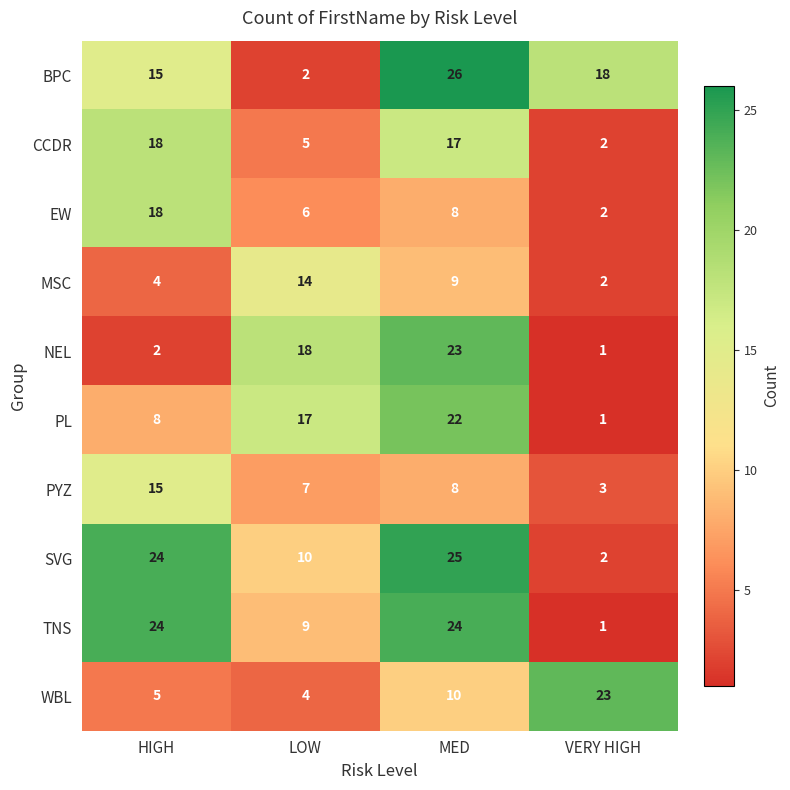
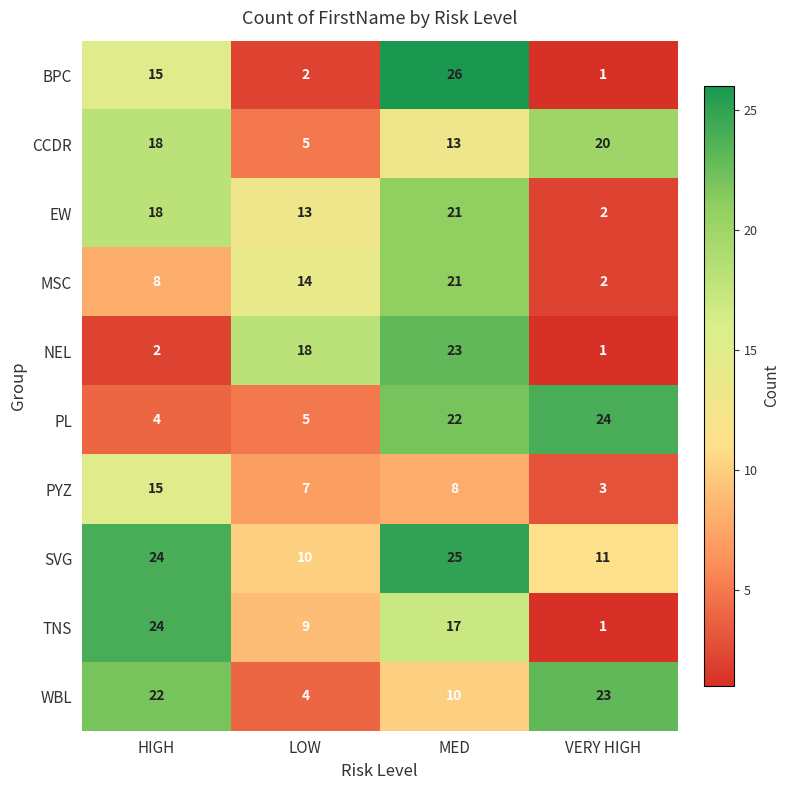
BPC, VERY HIGH: 18 -> 1
CCDR, MED: 17 -> 13
CCDR, VERY HIGH: 2 -> 20
EW, LOW: 6 -> 13
EW, MED: 8 -> 21
MSC, HIGH: 4 -> 8
MSC, MED: 9 -> 21
PL, HIGH: 8 -> 4
PL, LOW: 17 -> 5
PL, VERY HIGH: 1 -> 24
SVG, VERY HIGH: 2 -> 11
TNS, MED: 24 -> 17
WBL, HIGH: 5 -> 22
